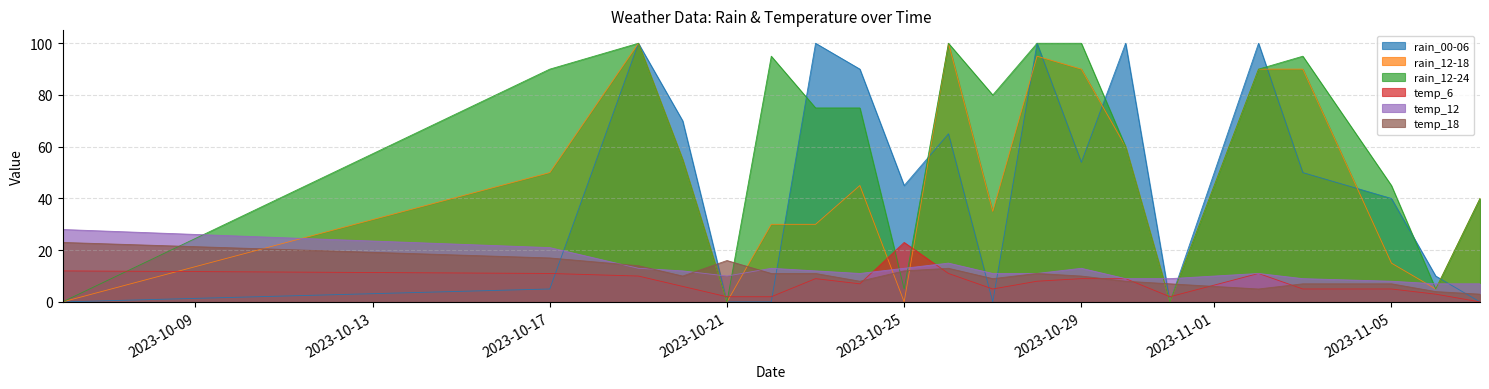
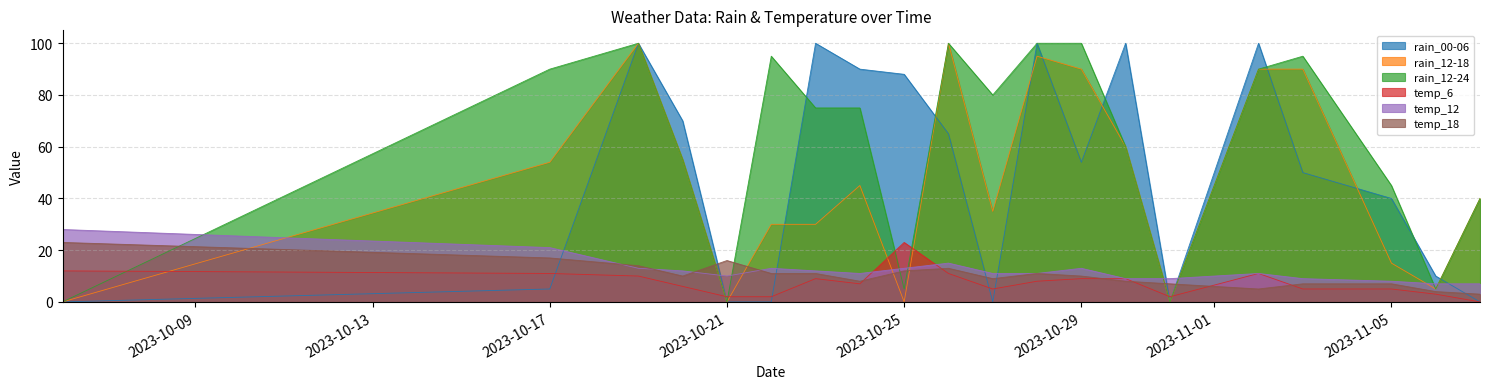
rain_12-18, 2023-10-17: 50 -> 54
rain_00-06, 2023-10-25: 45 -> 88
